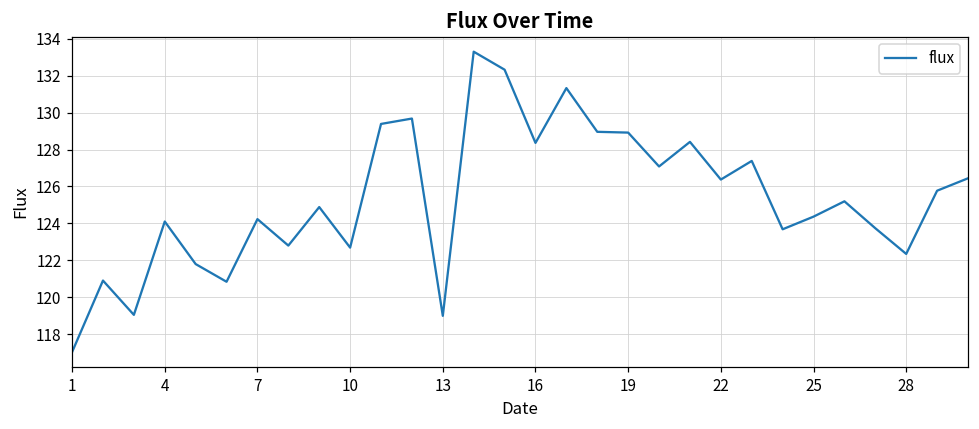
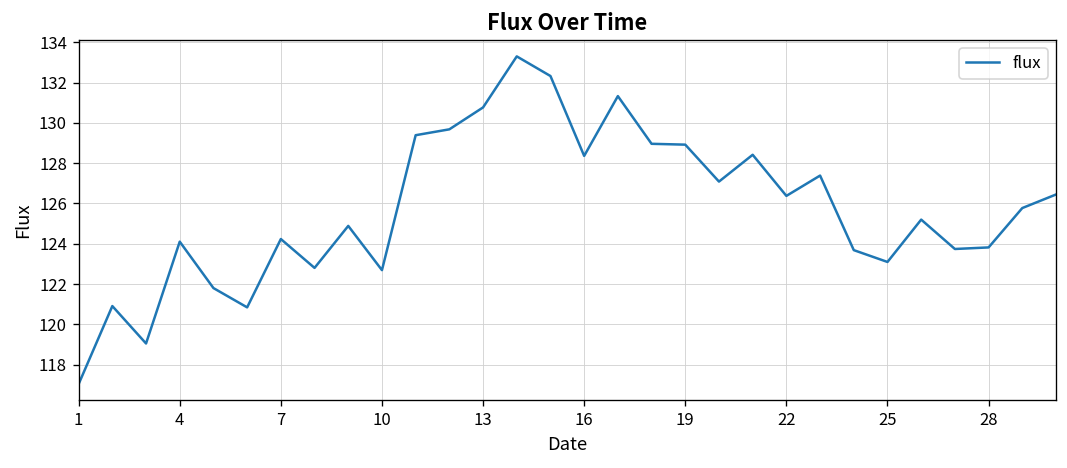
13: 119.0 -> 130.8
25: 124.4 -> 123.1
28: 122.3 -> 123.8
